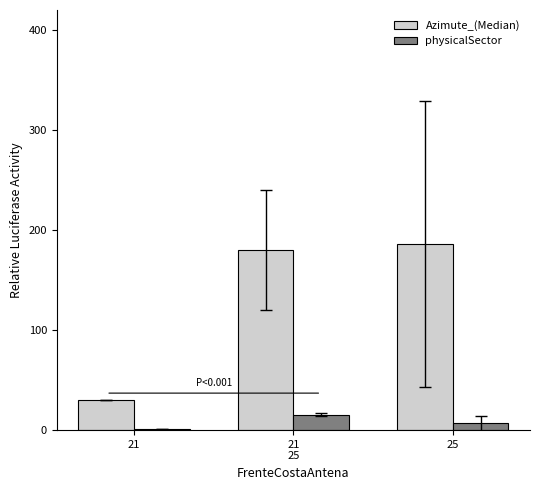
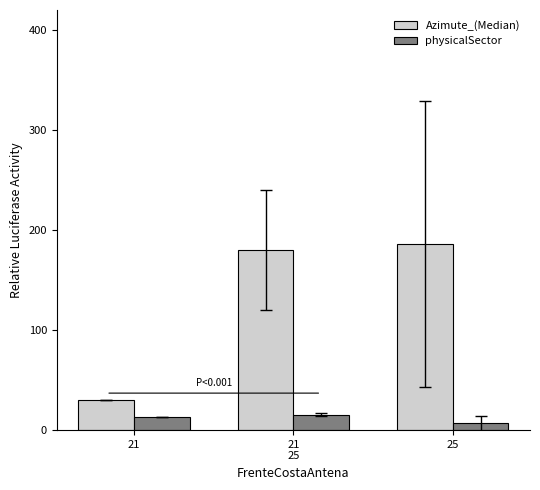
physicalSector, 21: 1 -> 13
